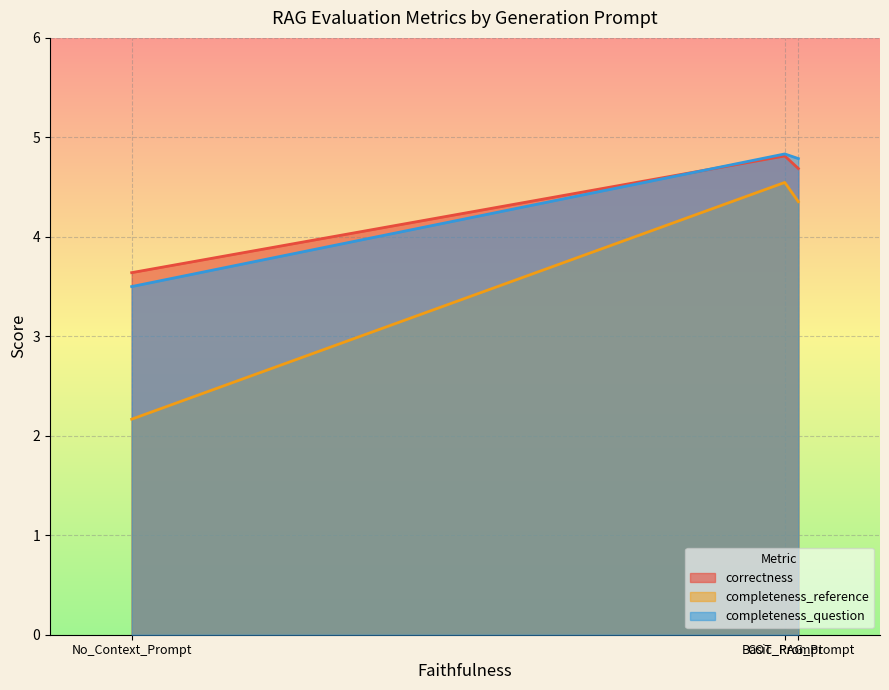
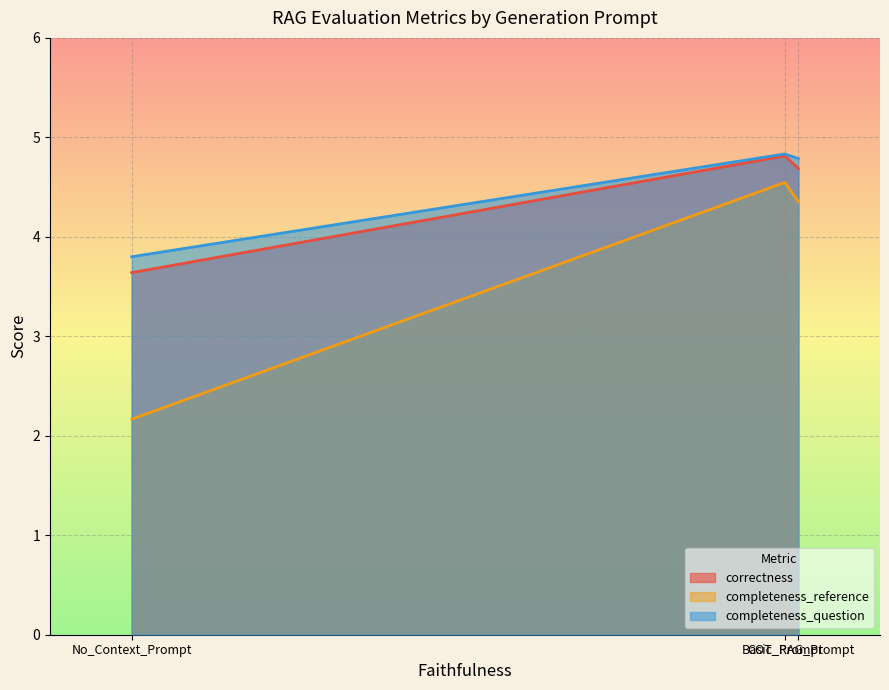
completeness_question, No_Context_Prompt: 3.5 -> 3.8
